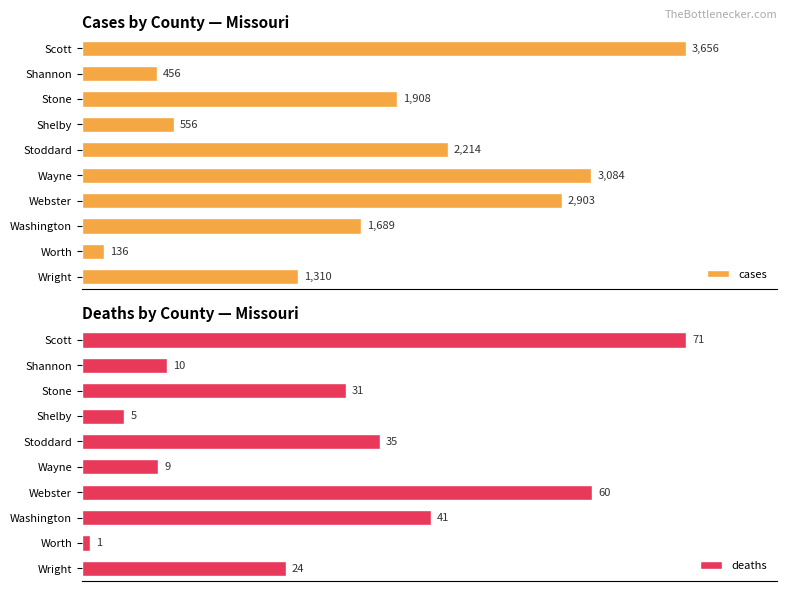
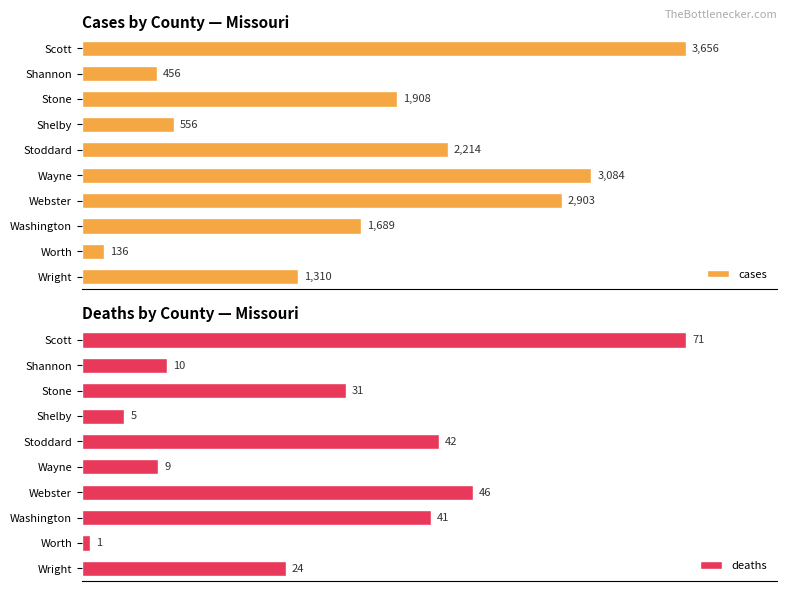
Deaths by County — Missouri, Stoddard: 35 -> 42
Deaths by County — Missouri, Webster: 60 -> 46
